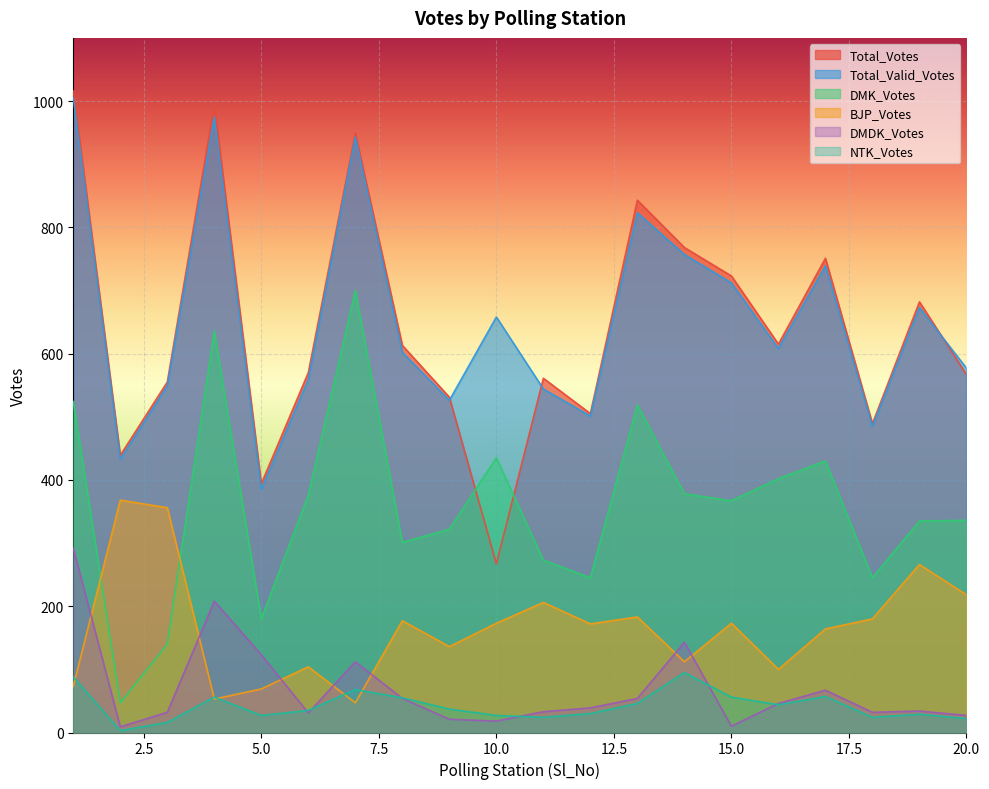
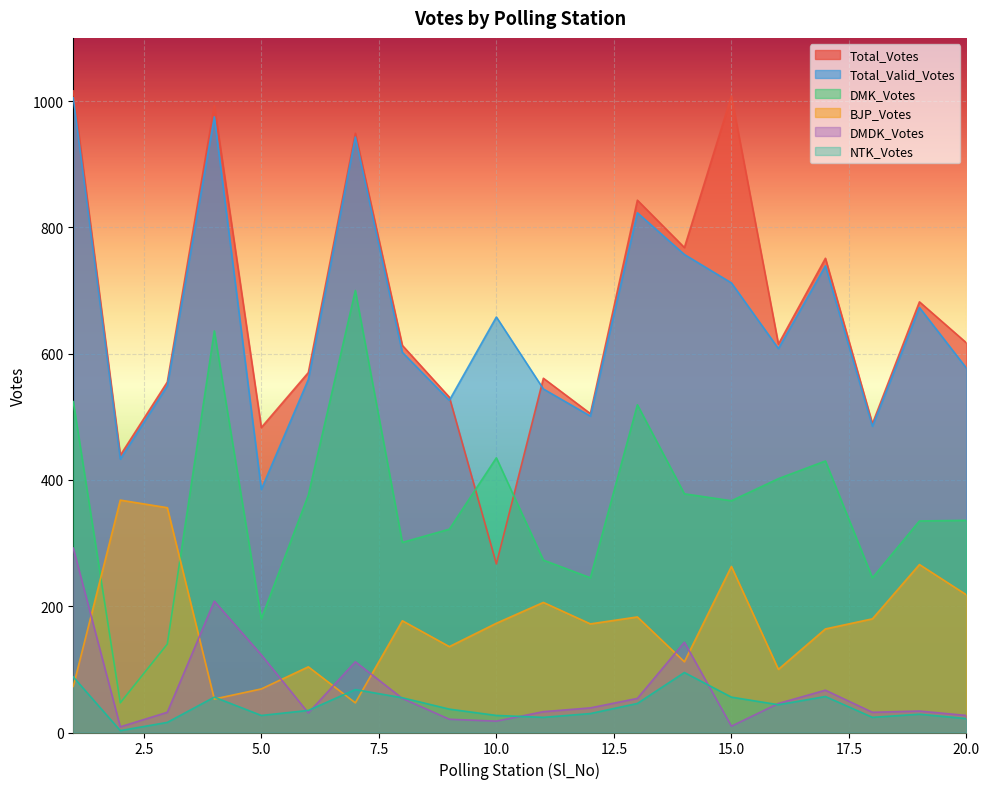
Total_Votes, 5.0: 390 -> 480
Total_Votes, 15.0: 720 -> 1010
BJP_Votes, 15.0: 170 -> 260
Total_Votes, 20.0: 570 -> 620
